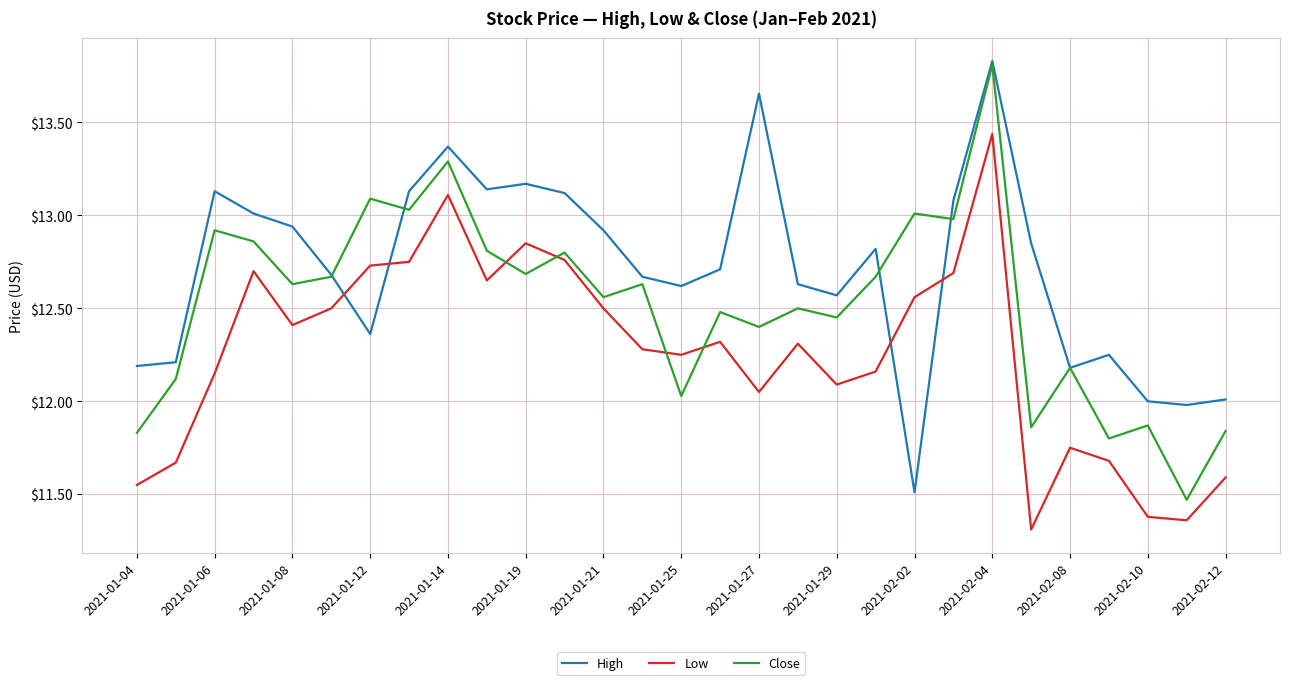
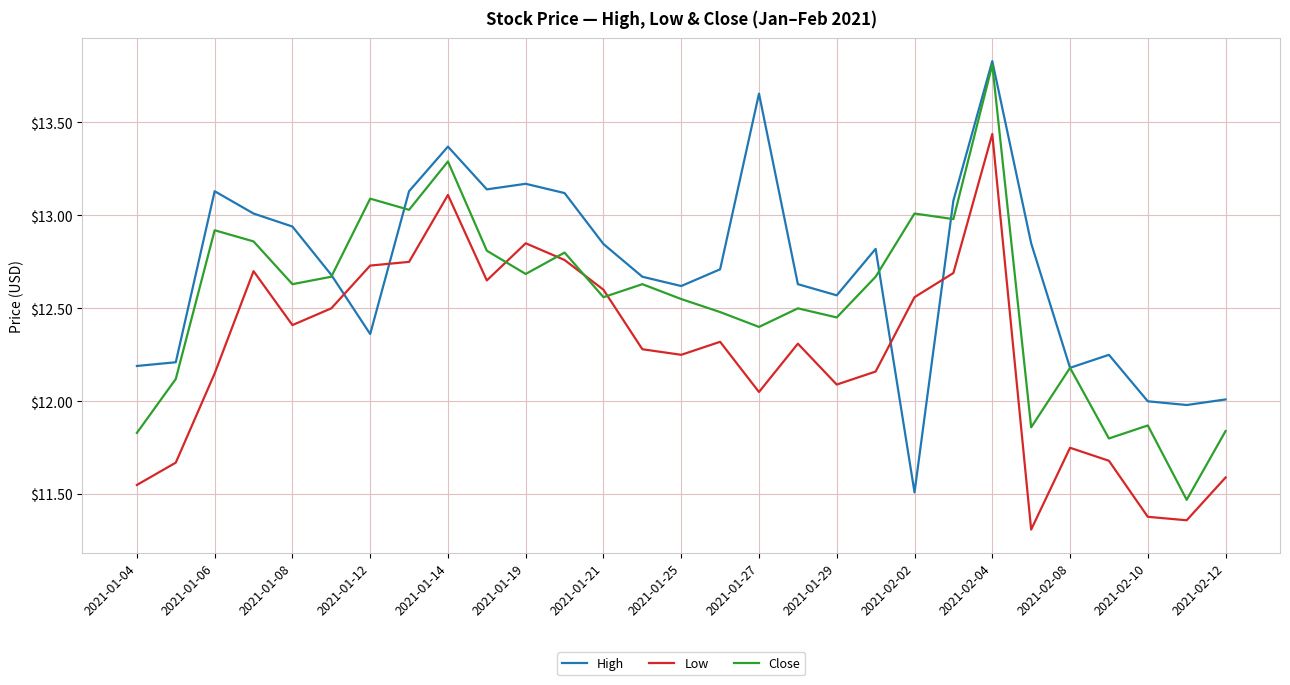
High, 2021-01-21: $12.92 -> $12.85
Low, 2021-01-21: $12.5 -> $12.6
Close, 2021-01-25: $12.03 -> $12.55
